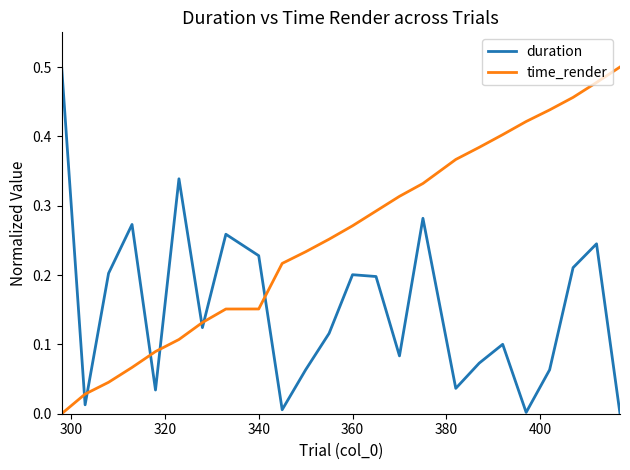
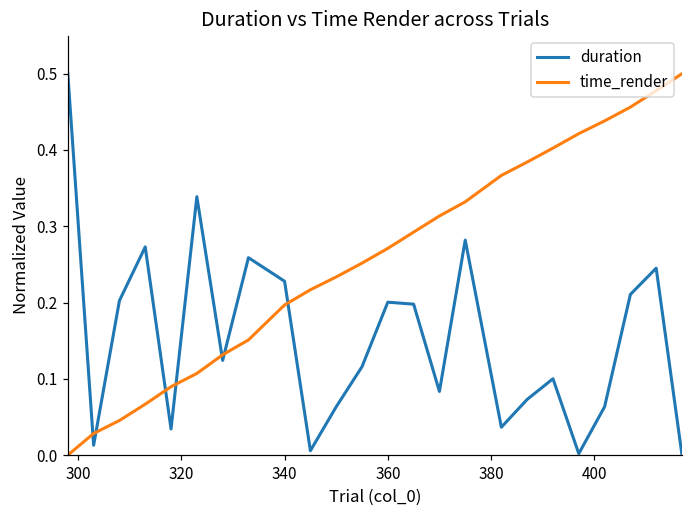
time_render, 340: 0.15 -> 0.20
